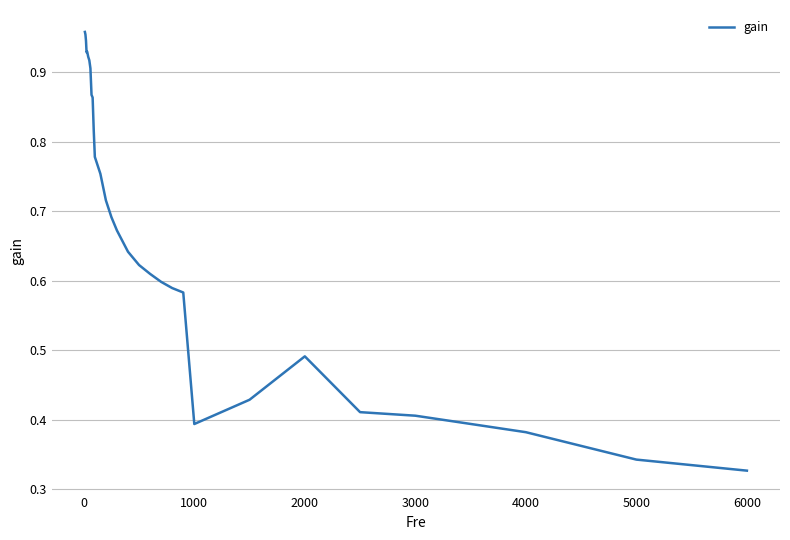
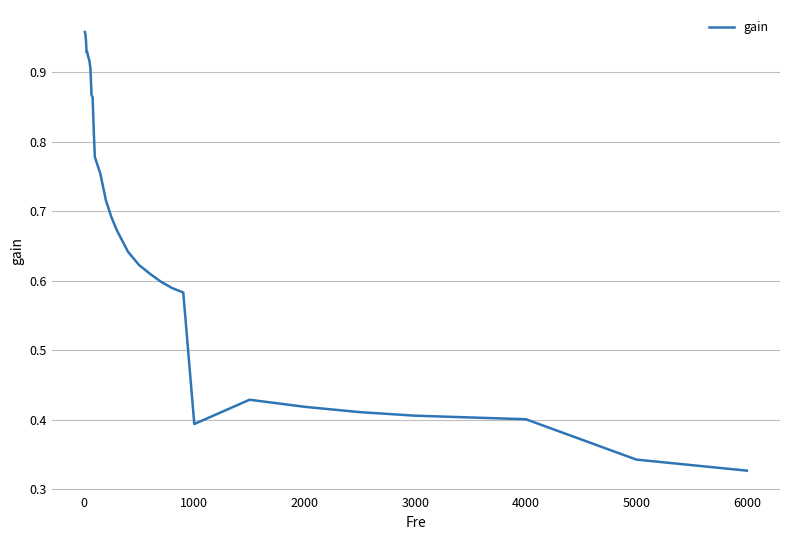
2000: 0.49 -> 0.42
4000: 0.38 -> 0.40
